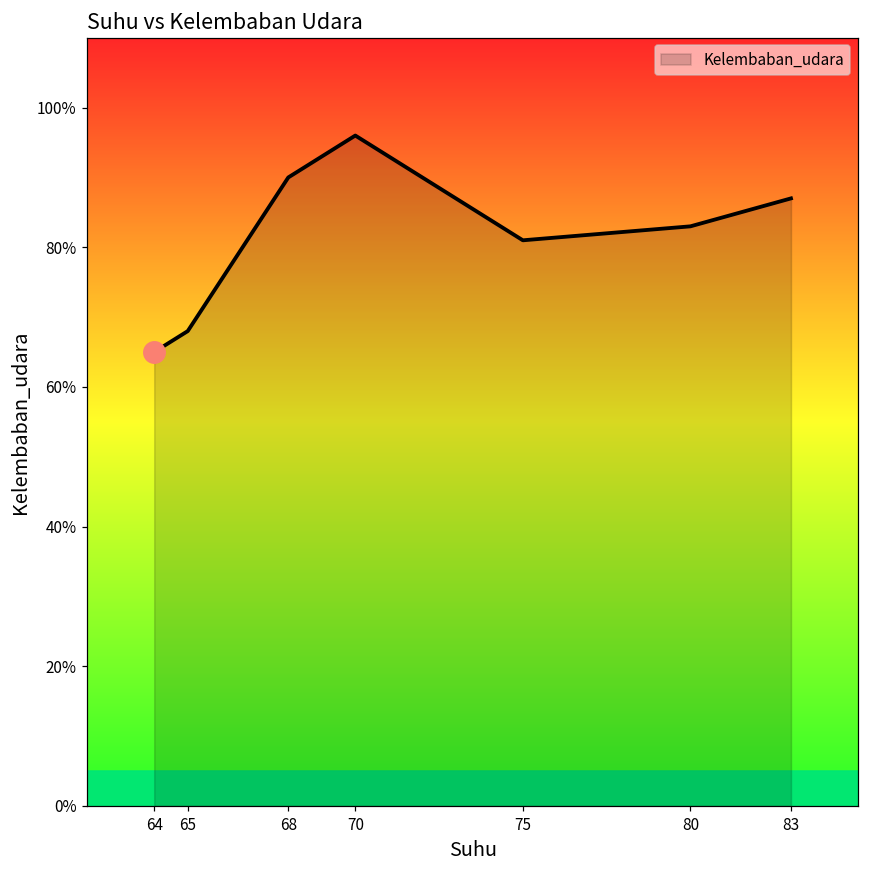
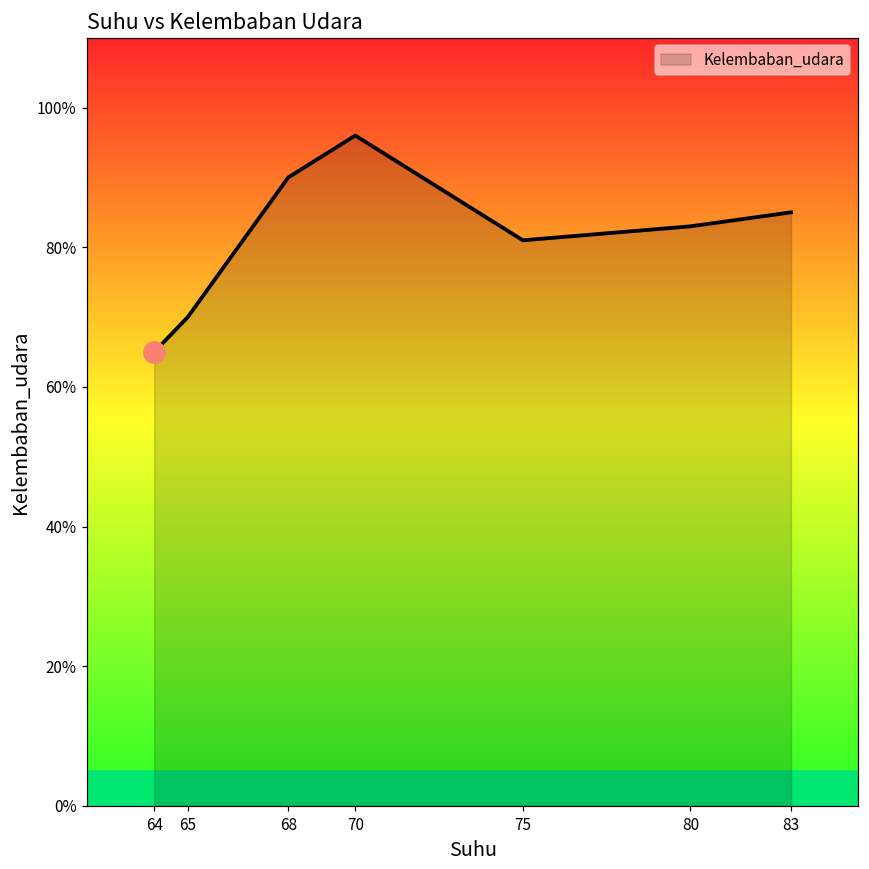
Kelembaban_udara, 65: 68% -> 70%
Kelembaban_udara, 83: 87% -> 85%
